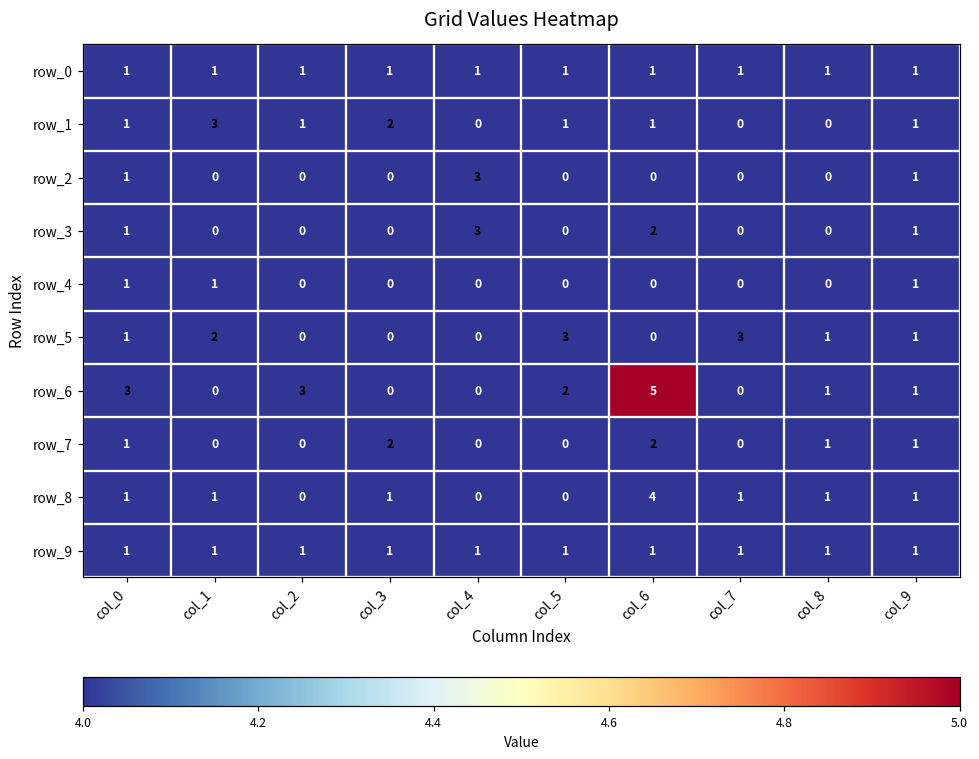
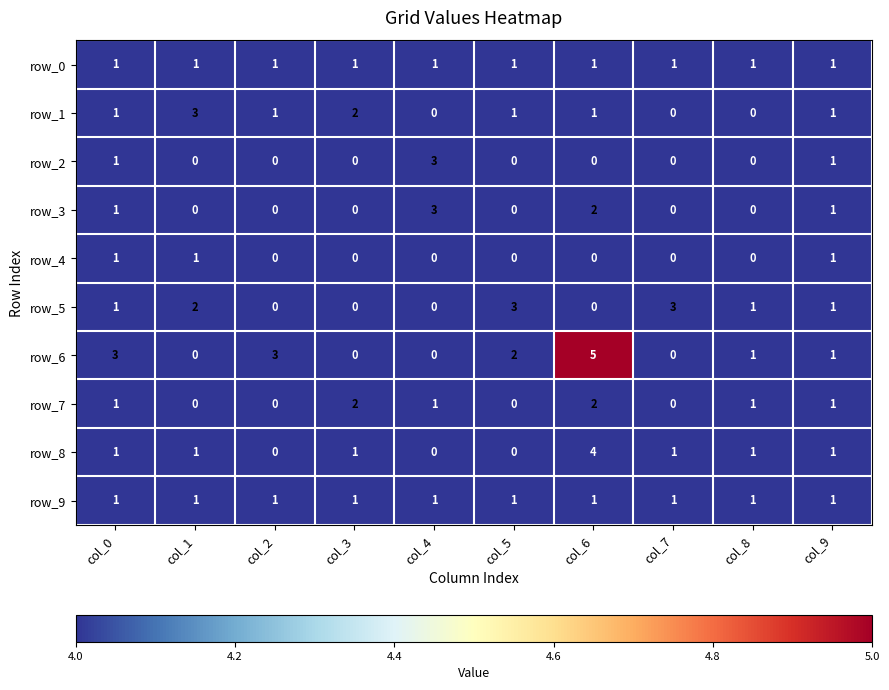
row_7, col_4: 0 -> 1
